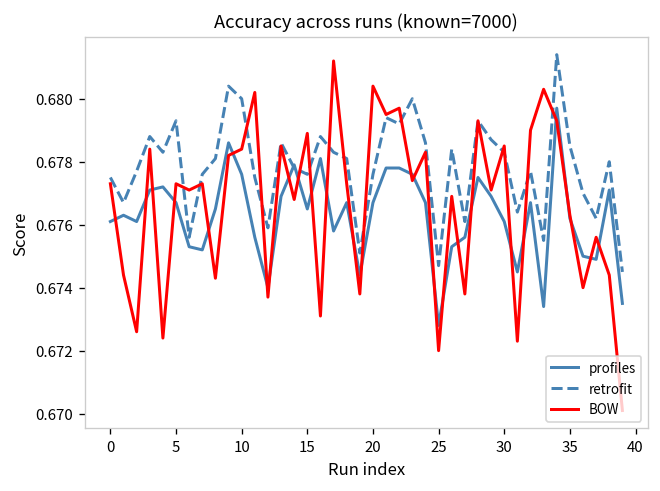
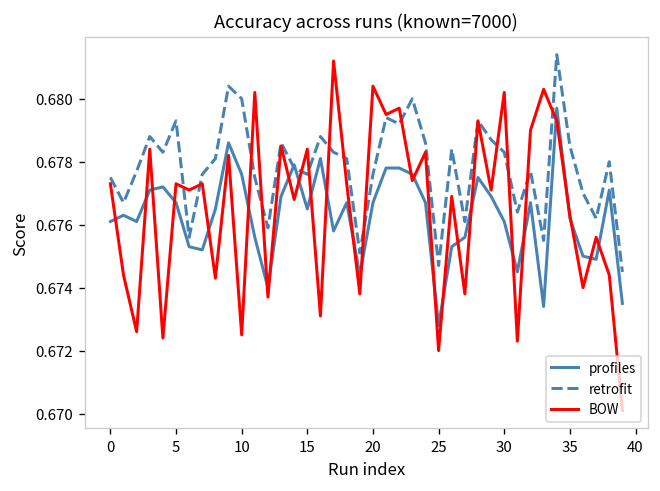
BOW, 10: 0.6784 -> 0.6725
BOW, 15: 0.6789 -> 0.6784
BOW, 30: 0.6785 -> 0.6802
